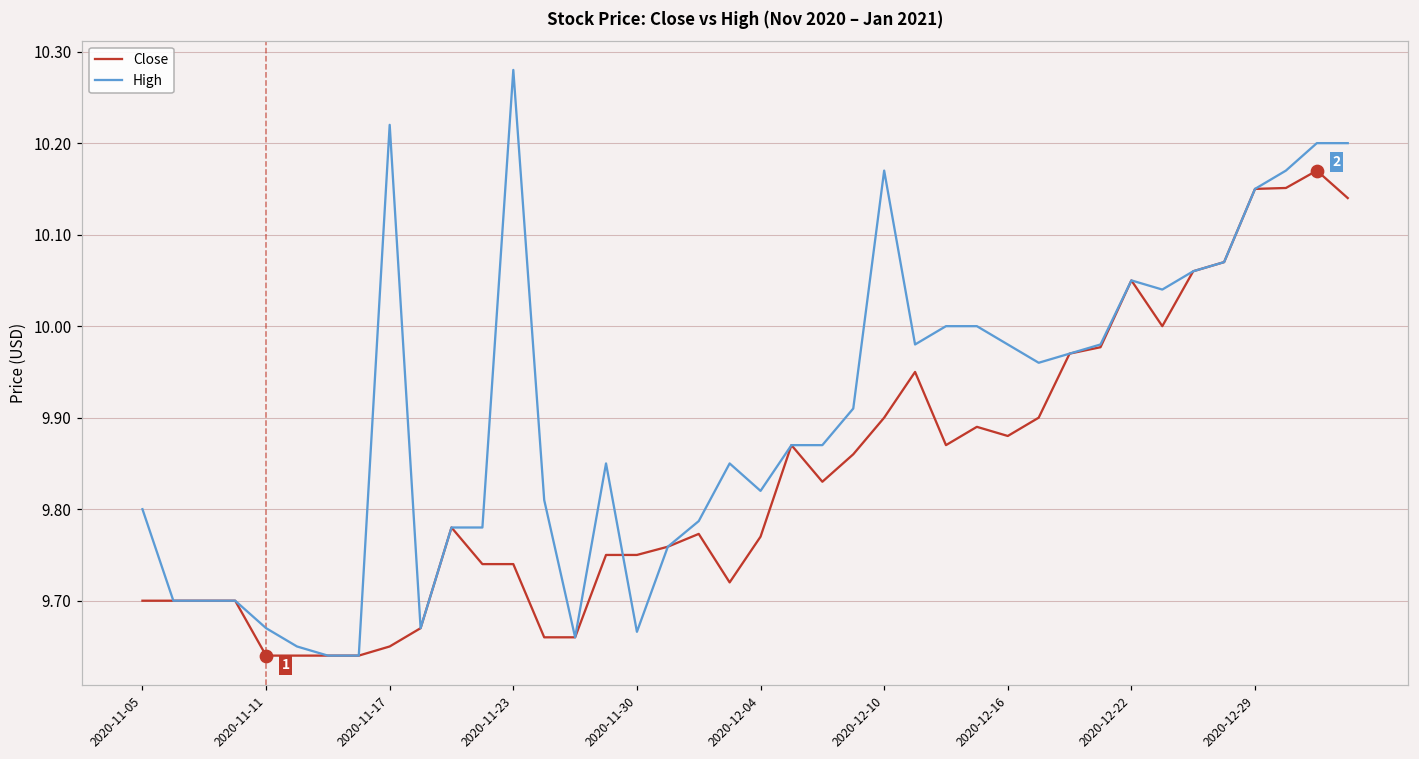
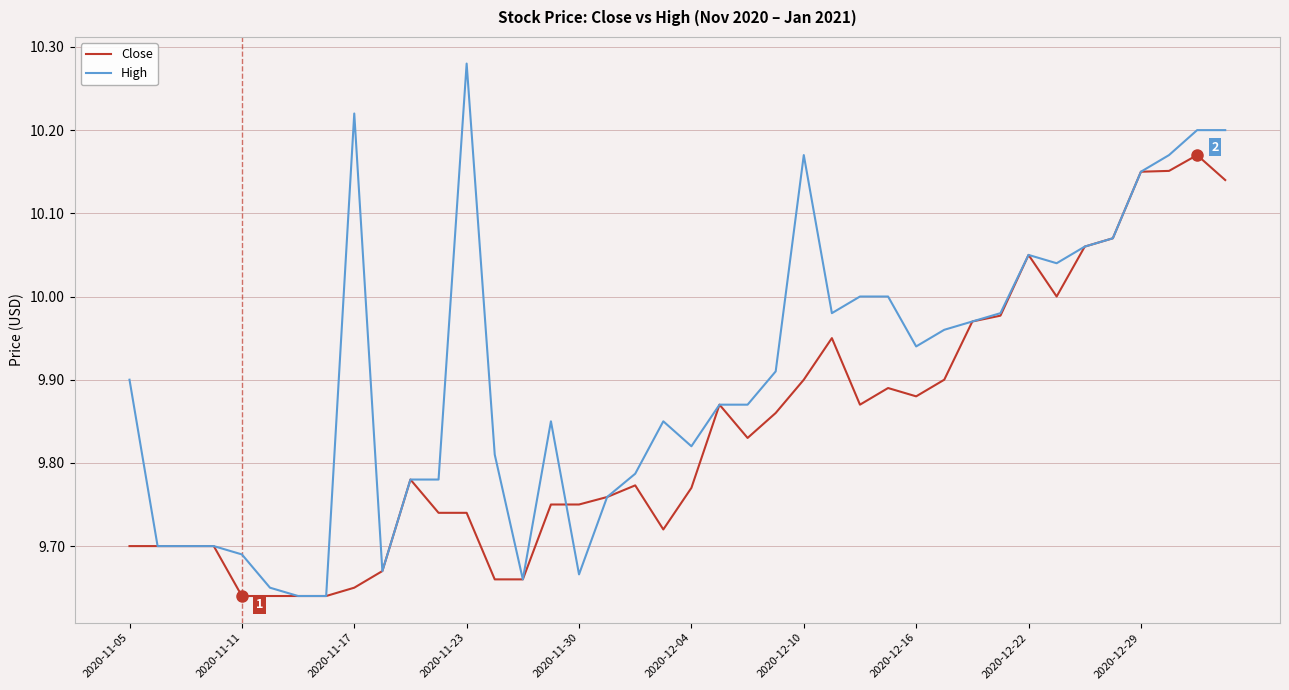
High, 2020-11-05: 9.8 -> 9.9
High, 2020-11-11: 9.67 -> 9.69
High, 2020-12-16: 9.98 -> 9.94
